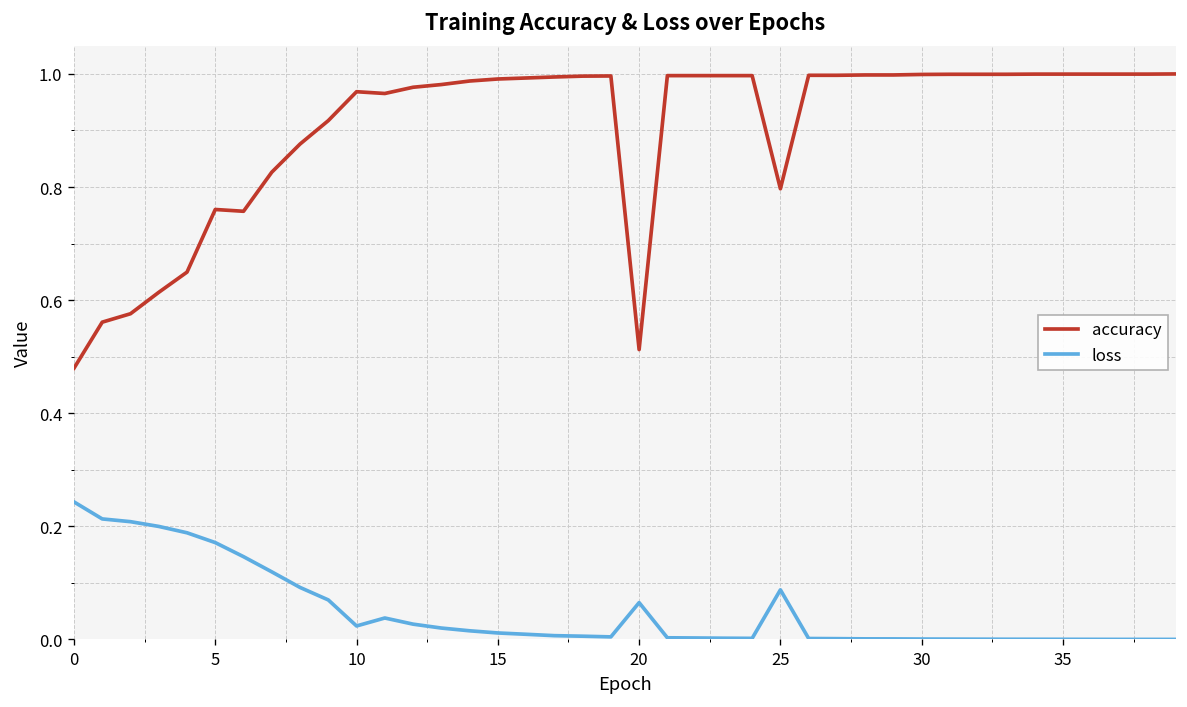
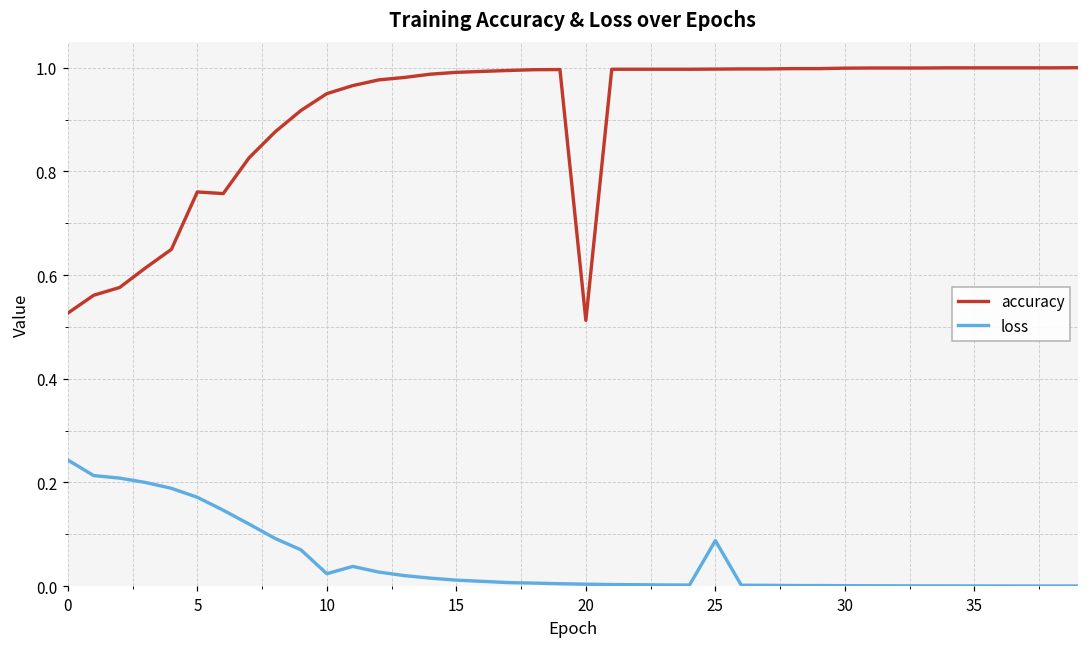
accuracy, 0: 0.48 -> 0.53
accuracy, 10: 0.97 -> 0.95
loss, 20: 0.07 -> 0.00
accuracy, 25: 0.80 -> 1.00
